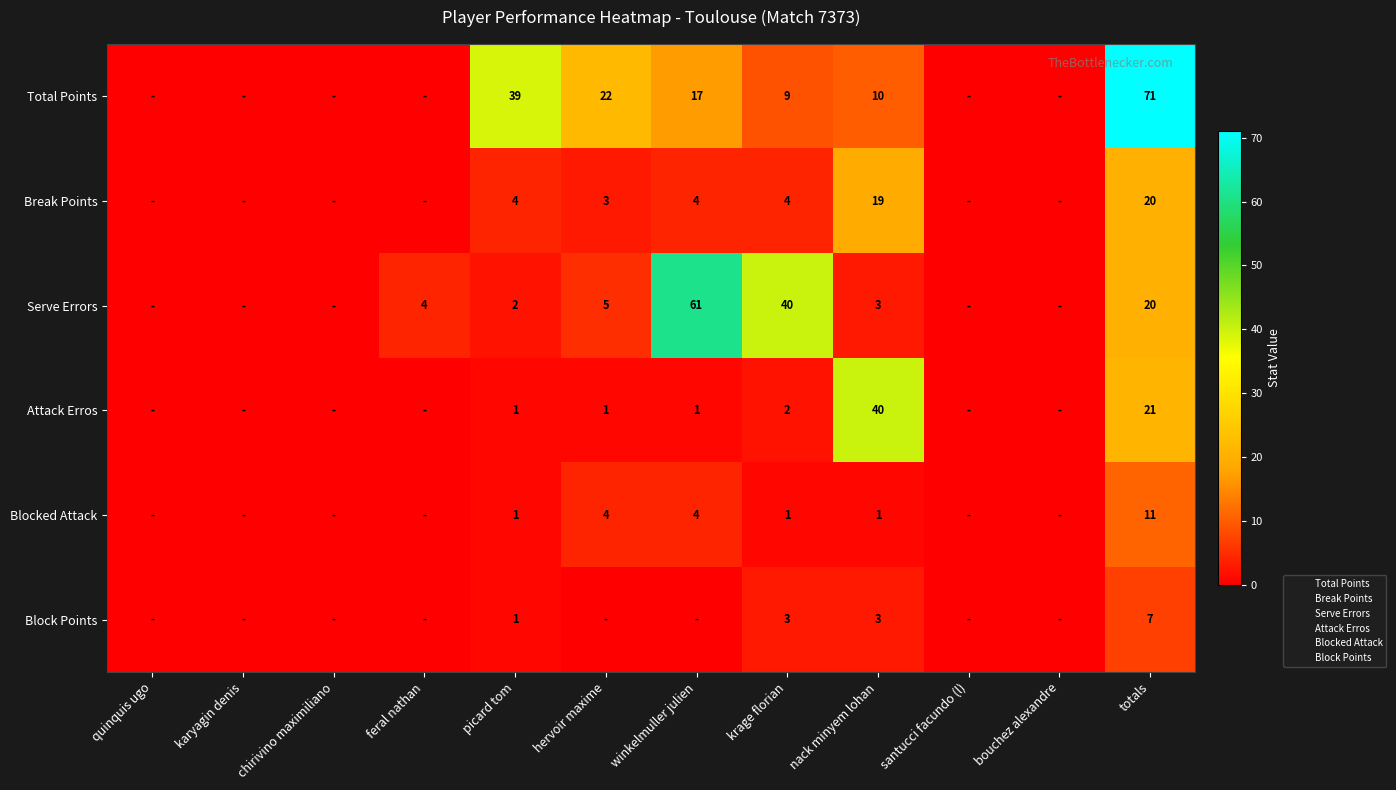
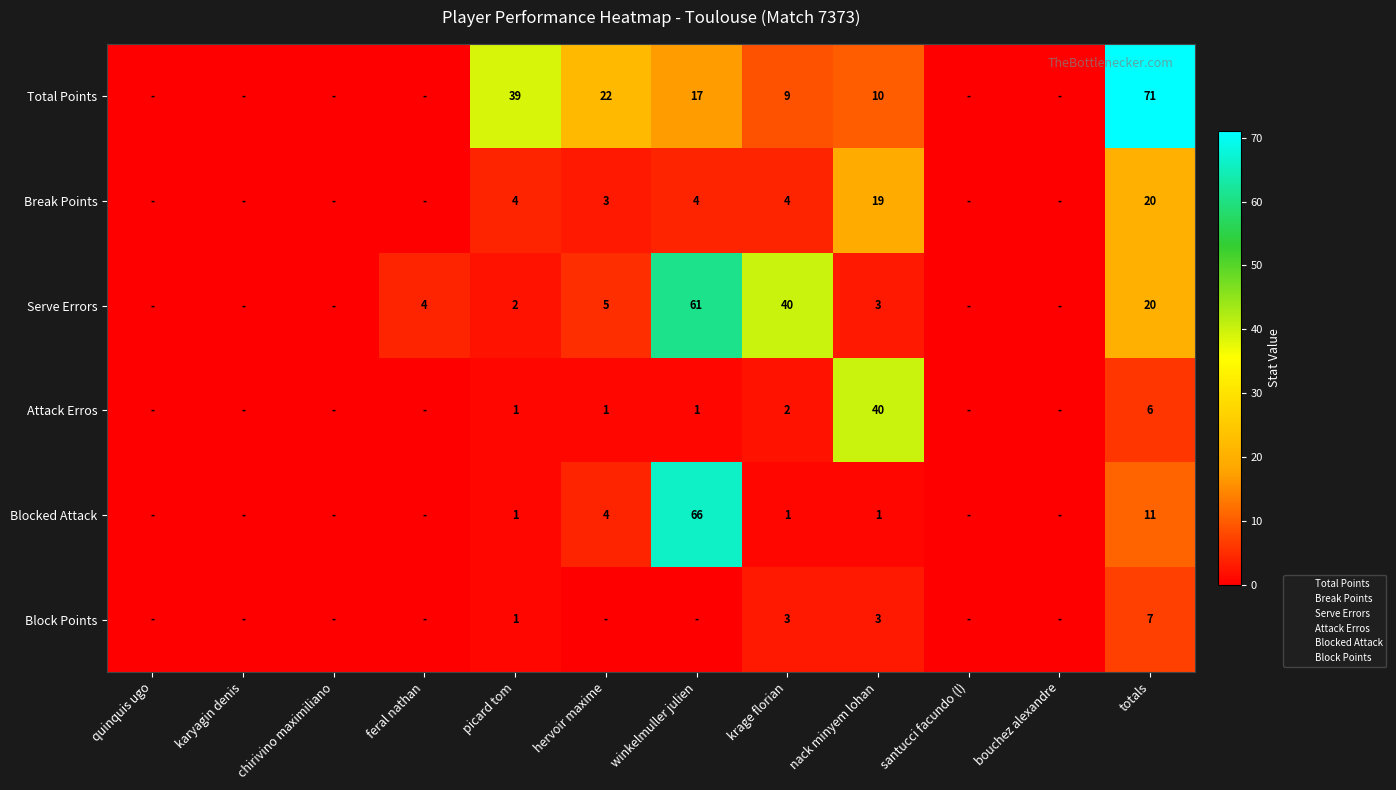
Attack Erros, totals: 21 -> 6
Blocked Attack, winkelmuller julien: 4 -> 66
